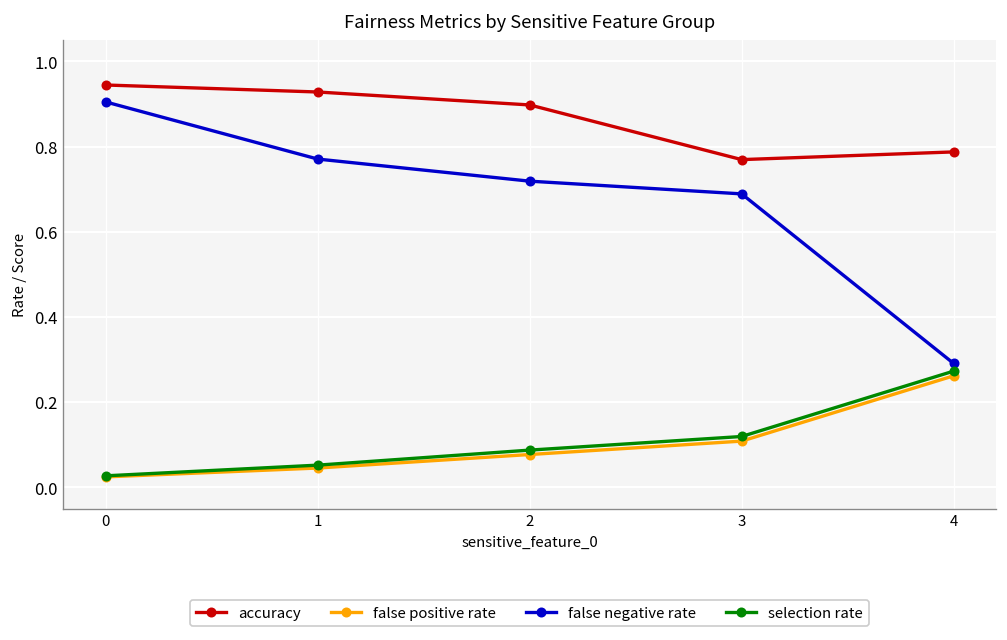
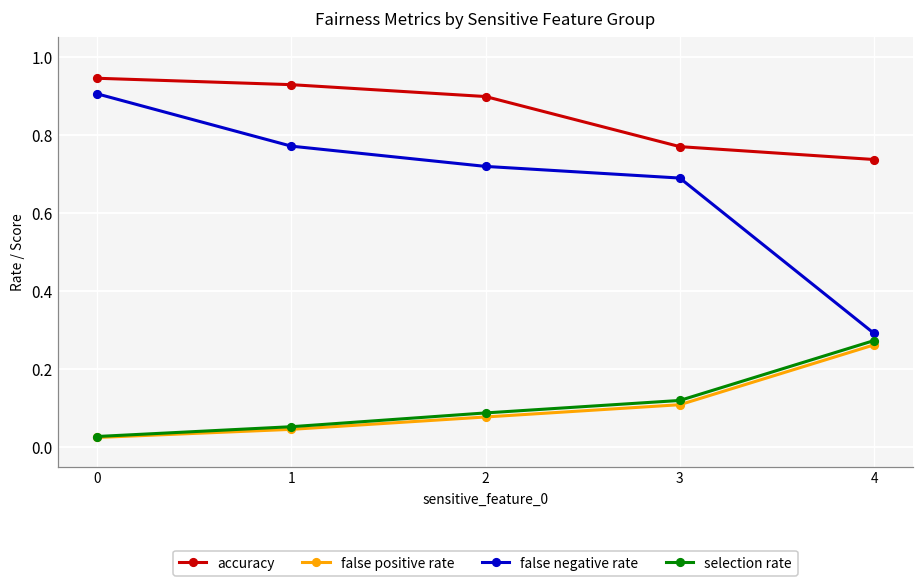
accuracy, 4: 0.79 -> 0.74
